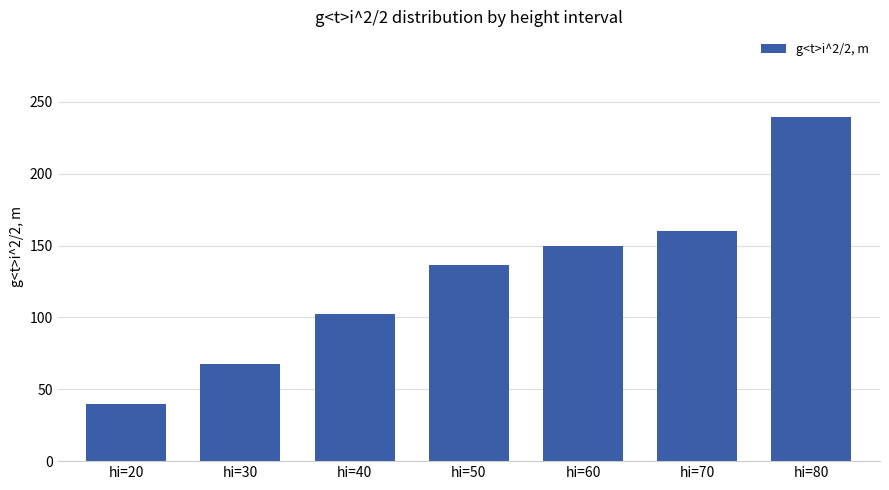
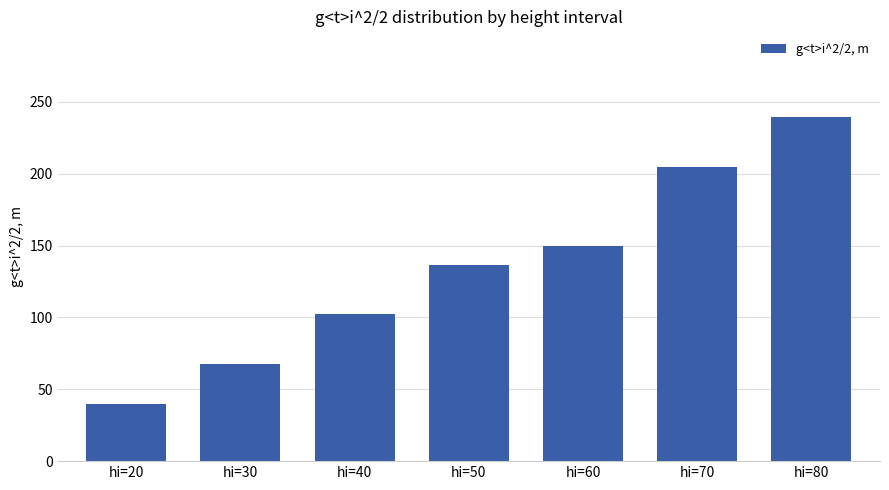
hi=70: 160 -> 205
